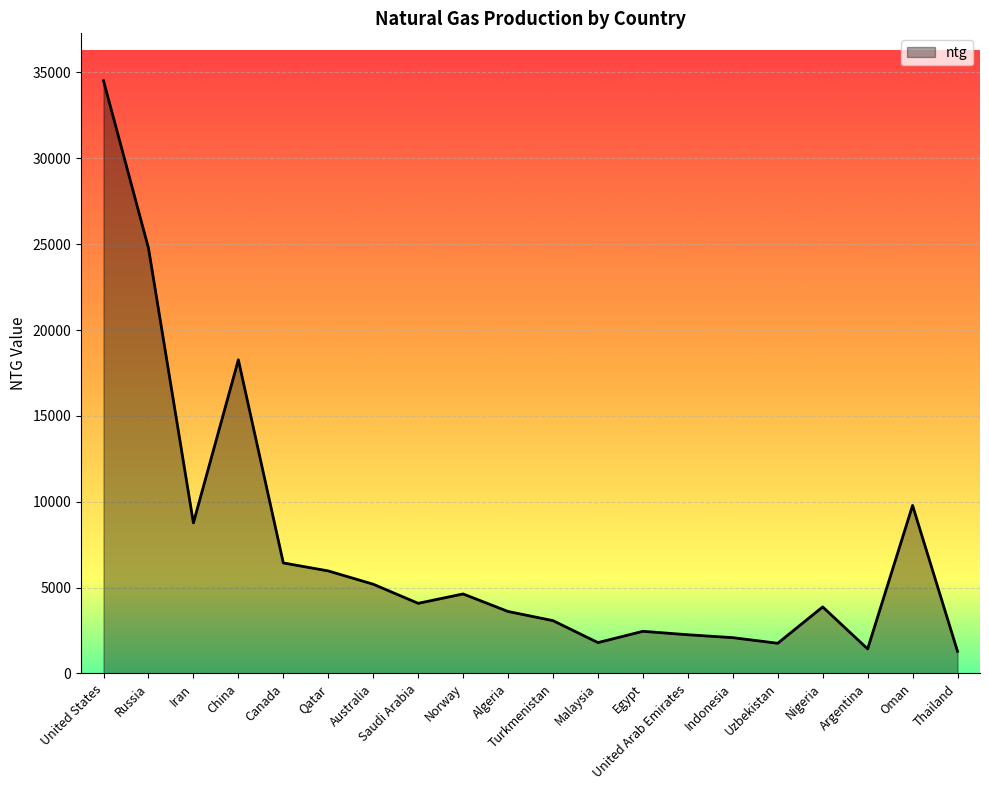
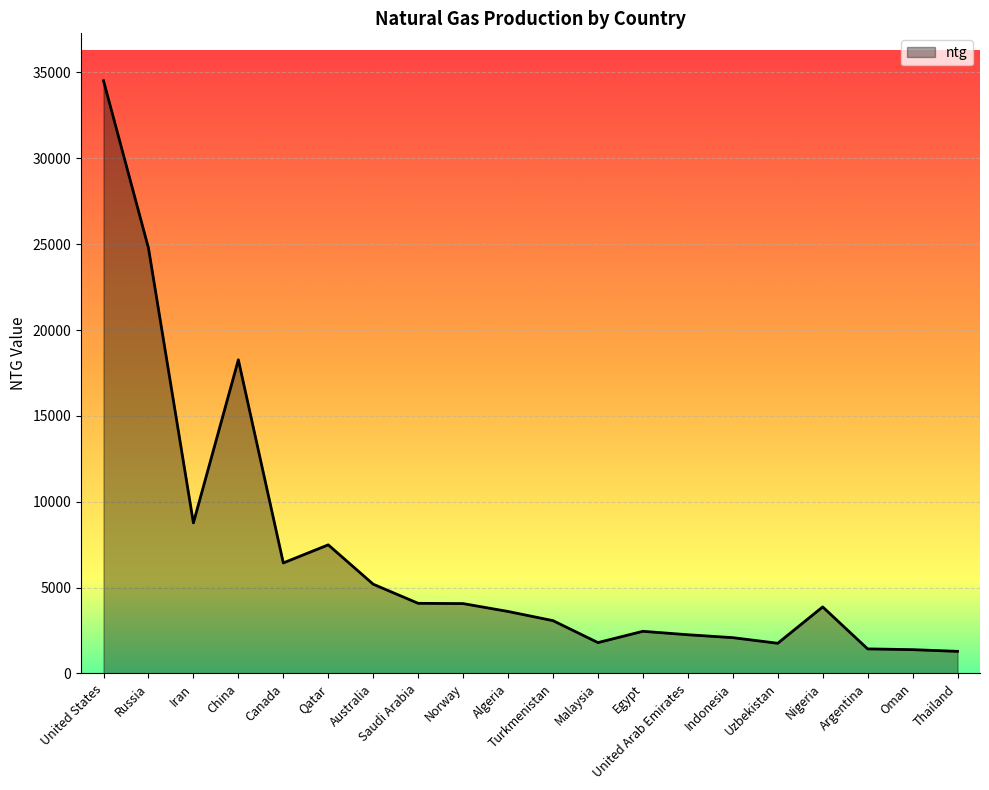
Qatar: 6000 -> 7500
Norway: 4600 -> 4100
Oman: 9800 -> 1400
